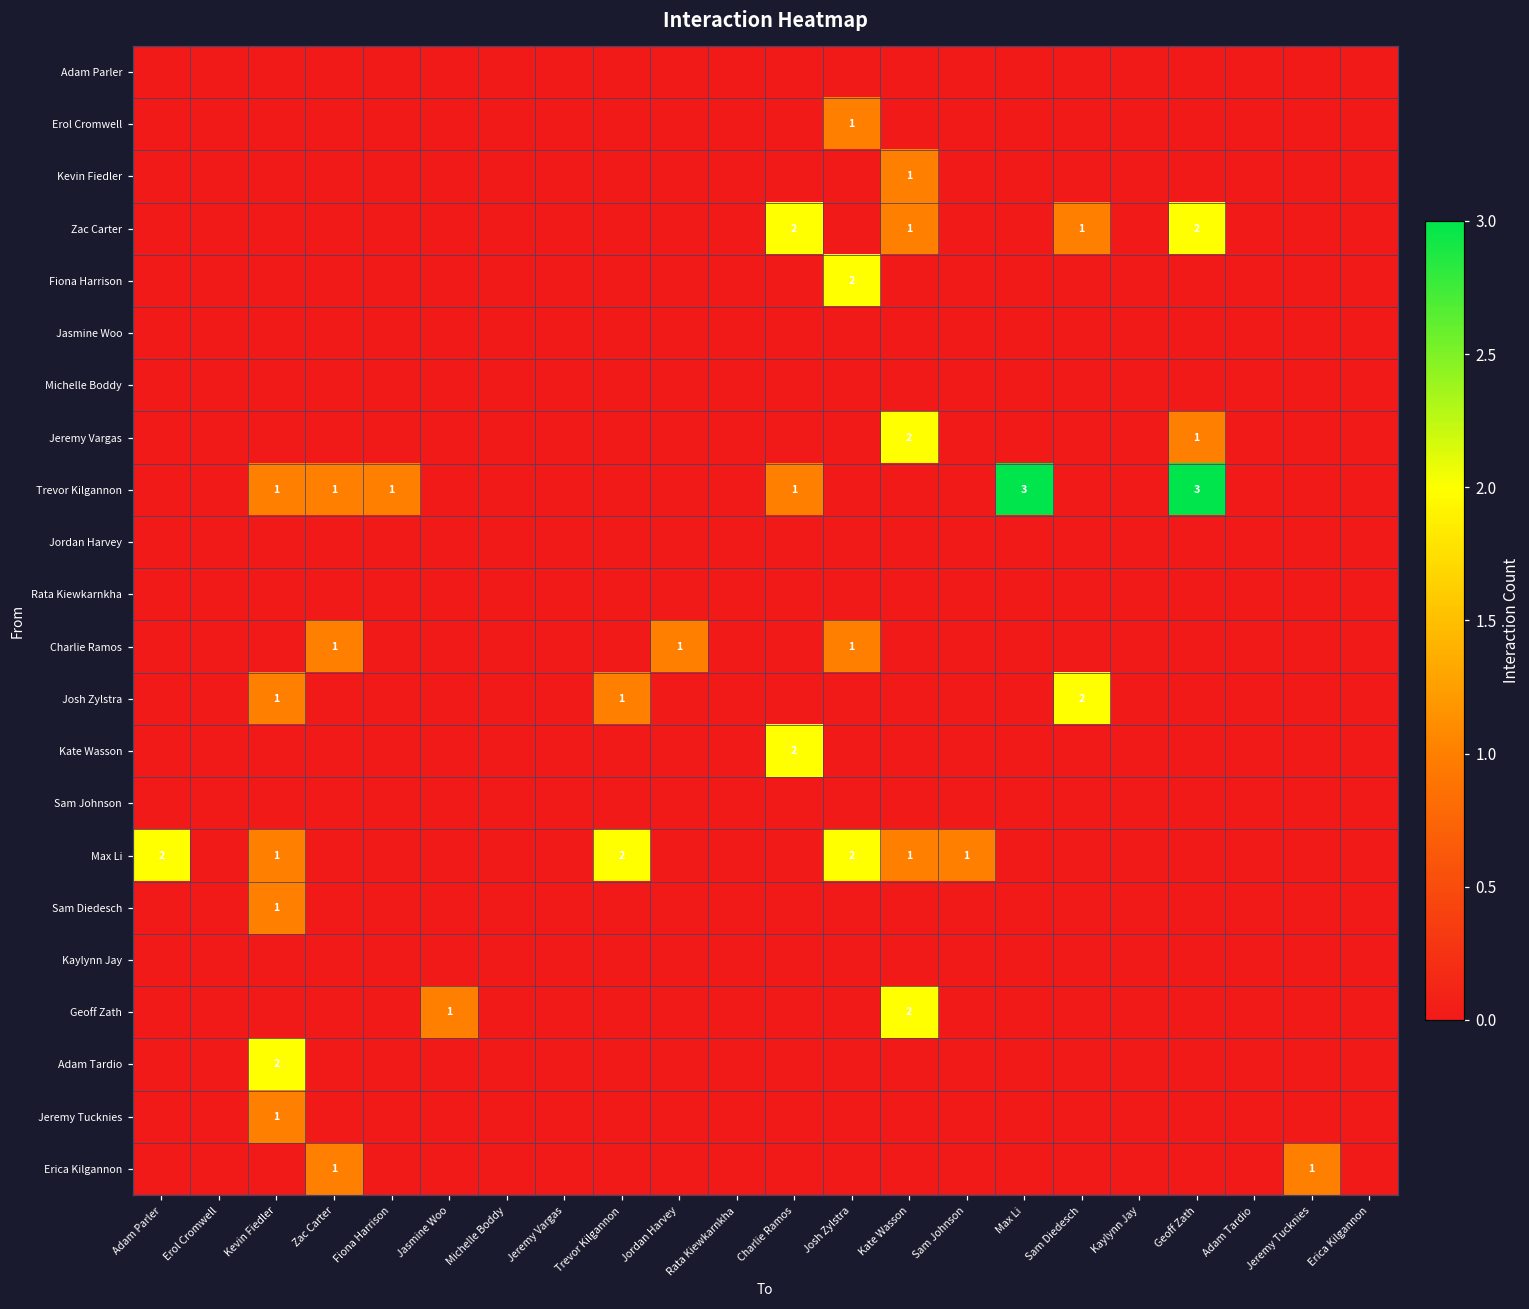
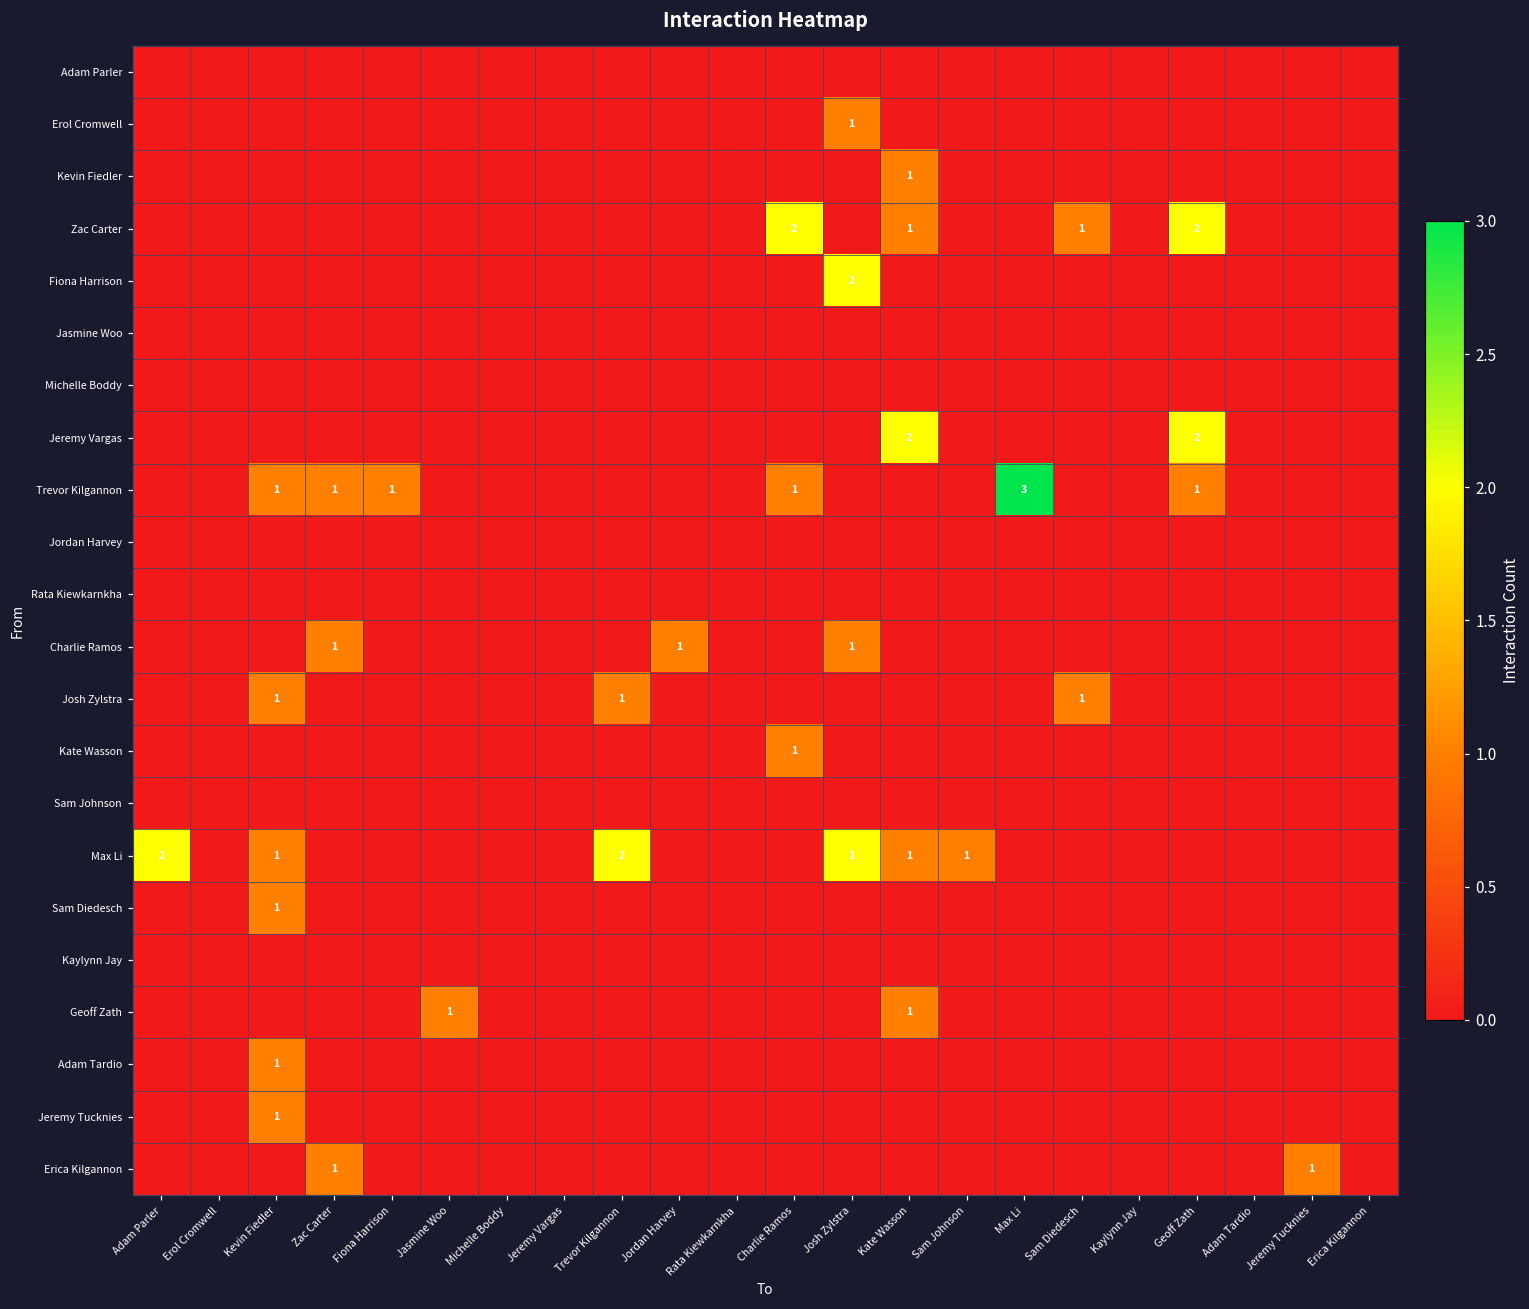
Jeremy Vargas, Geoff Zath: 1 -> 2
Trevor Kilgannon, Geoff Zath: 3 -> 1
Josh Zylstra, Sam Diedesch: 2 -> 1
Kate Wasson, Charlie Ramos: 2 -> 1
Geoff Zath, Kate Wasson: 2 -> 1
Adam Tardio, Kevin Fiedler: 2 -> 1
